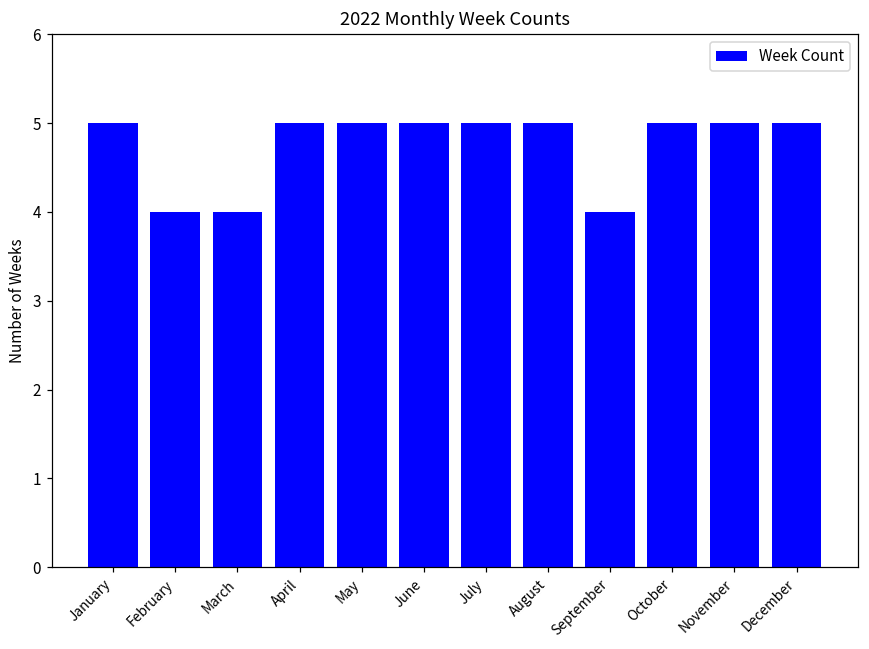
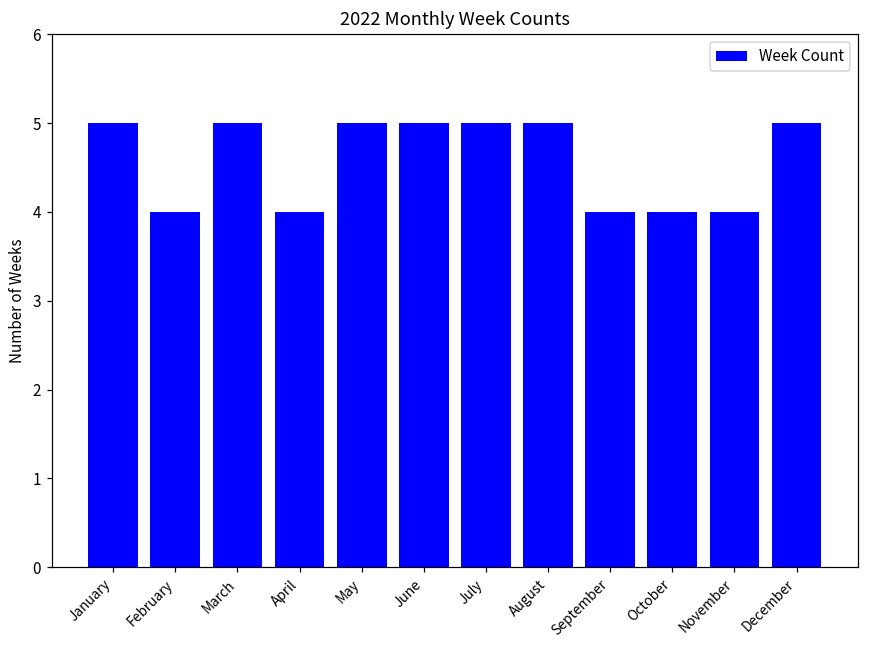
March: 4 -> 5
April: 5 -> 4
October: 5 -> 4
November: 5 -> 4
